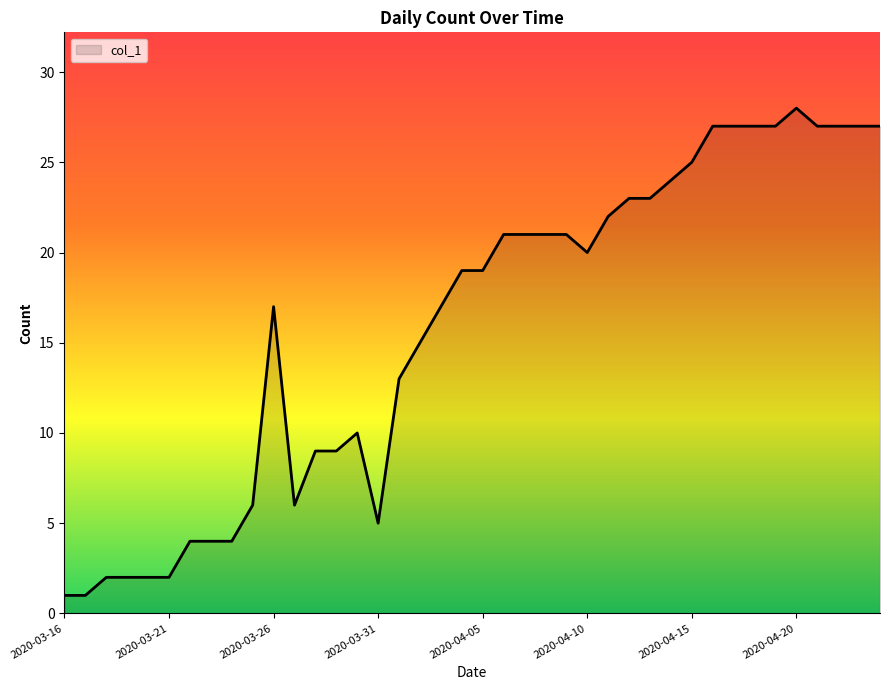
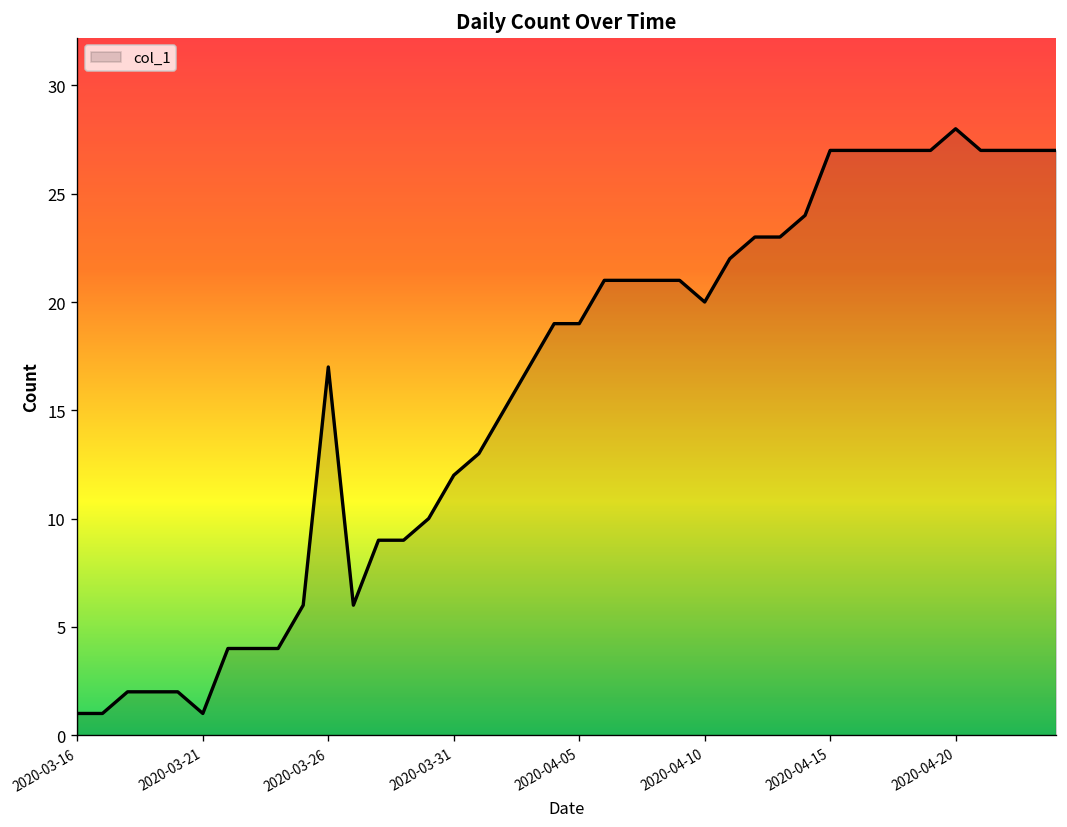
2020-03-21: 2 -> 1
2020-03-31: 5 -> 12
2020-04-15: 25 -> 27
